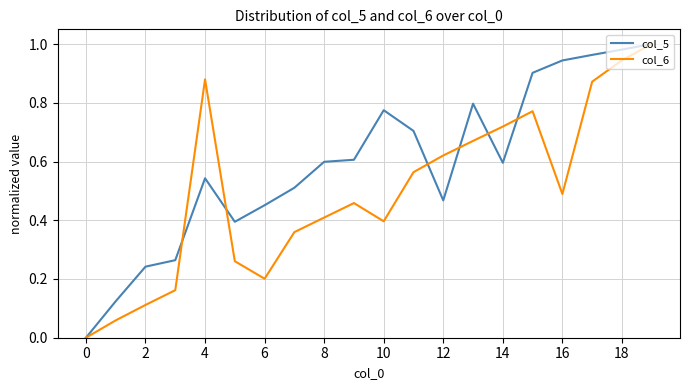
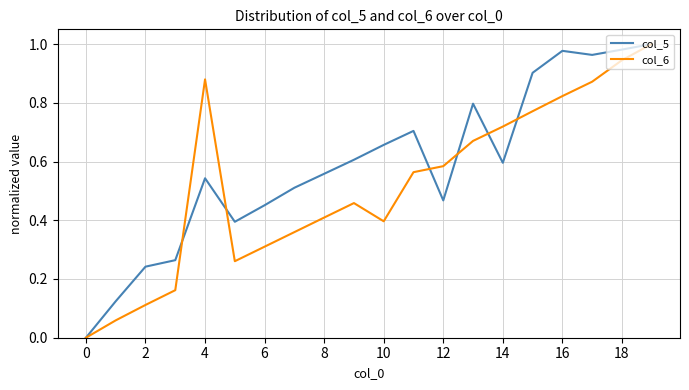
col_6, 6: 0.20 -> 0.31
col_5, 8: 0.60 -> 0.56
col_5, 10: 0.77 -> 0.66
col_6, 12: 0.62 -> 0.58
col_5, 16: 0.94 -> 0.98
col_6, 16: 0.49 -> 0.82
